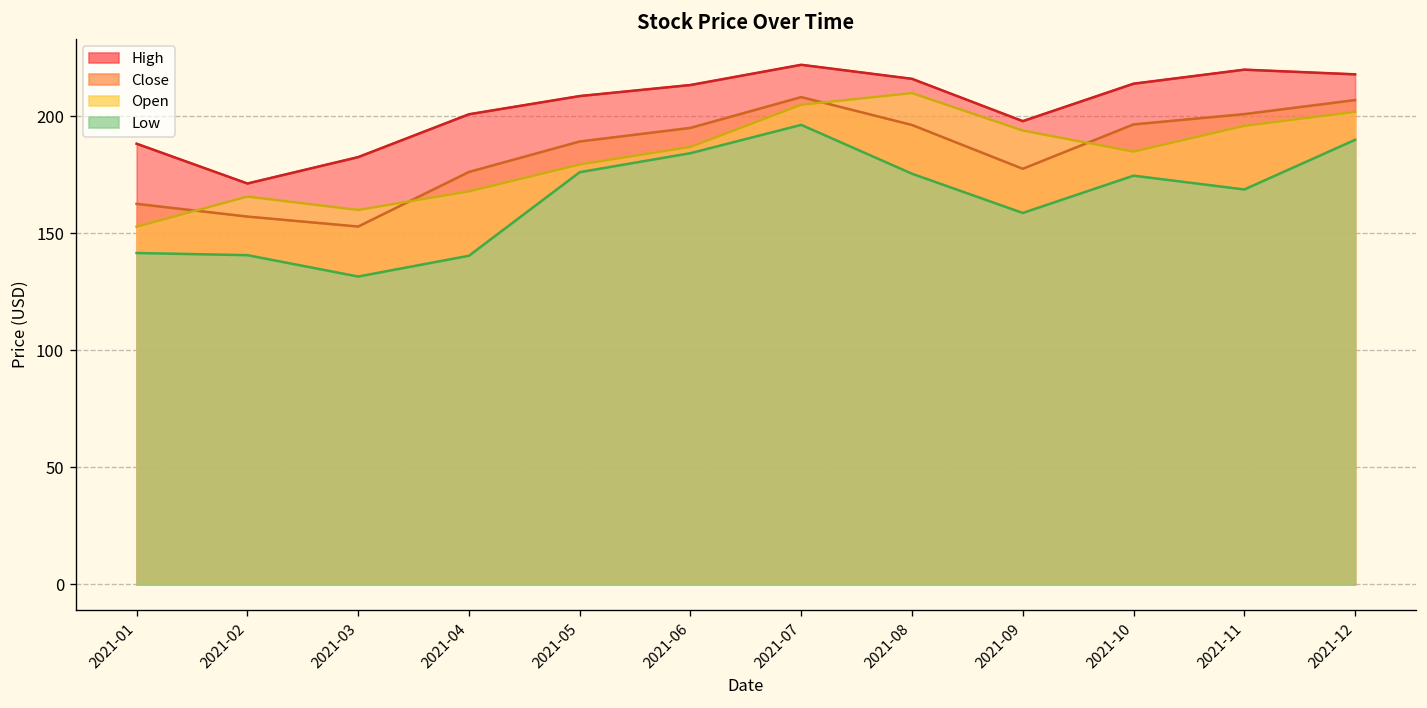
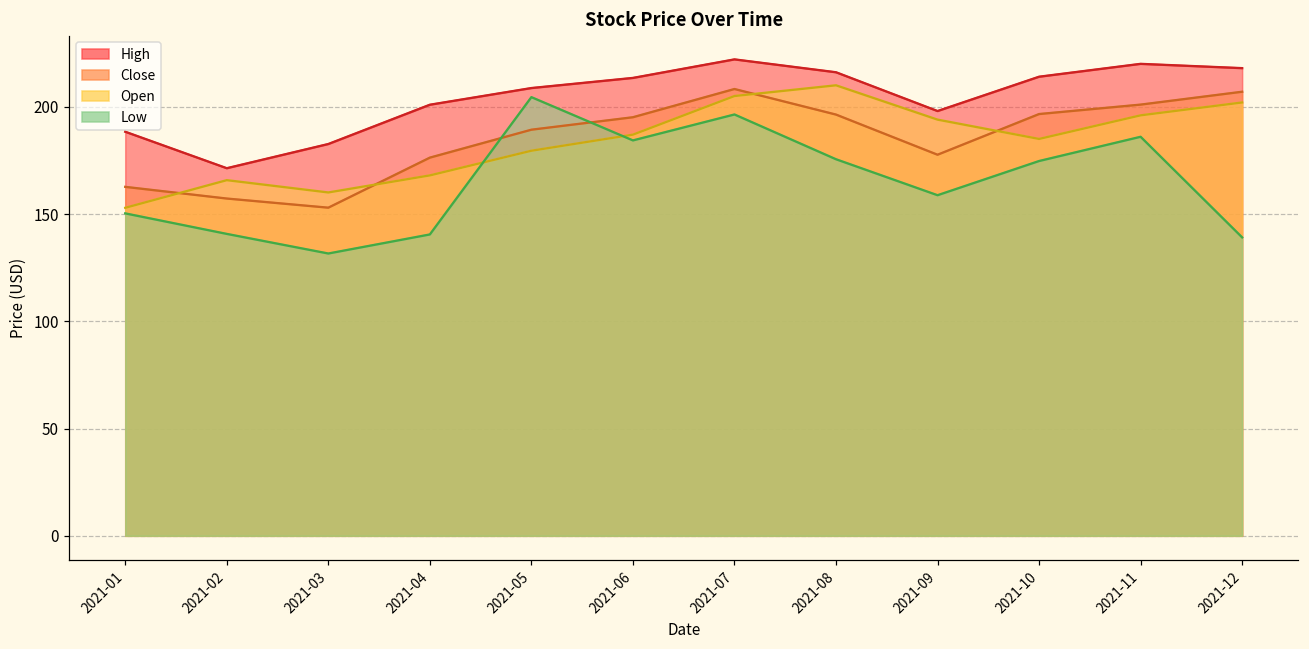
Low, 2021-01: 142 -> 150
Low, 2021-05: 176 -> 204
Low, 2021-11: 169 -> 186
Low, 2021-12: 190 -> 139
